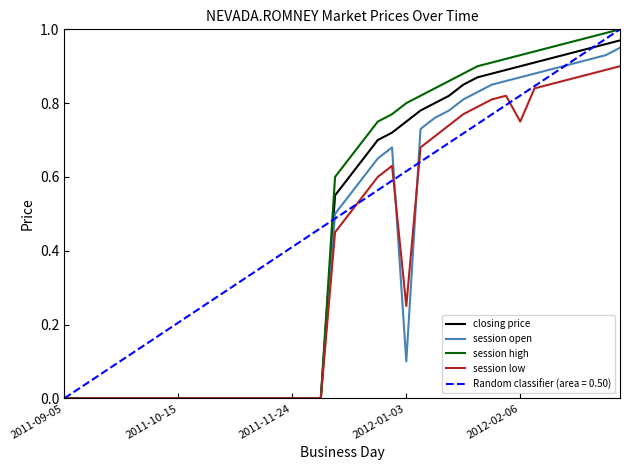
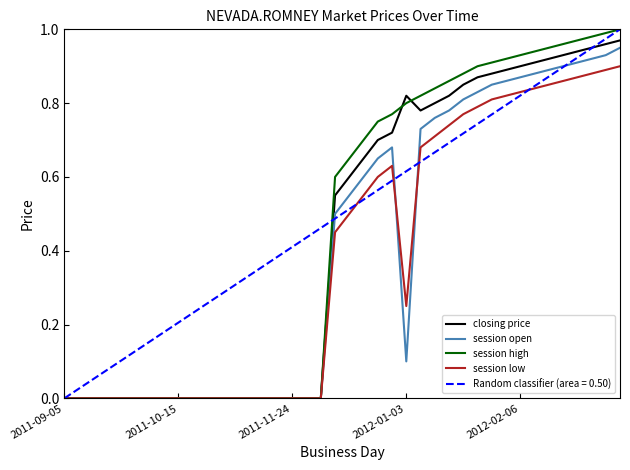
closing price, 2012-01-03: 0.75 -> 0.82
session low, 2012-02-06: 0.75 -> 0.83
